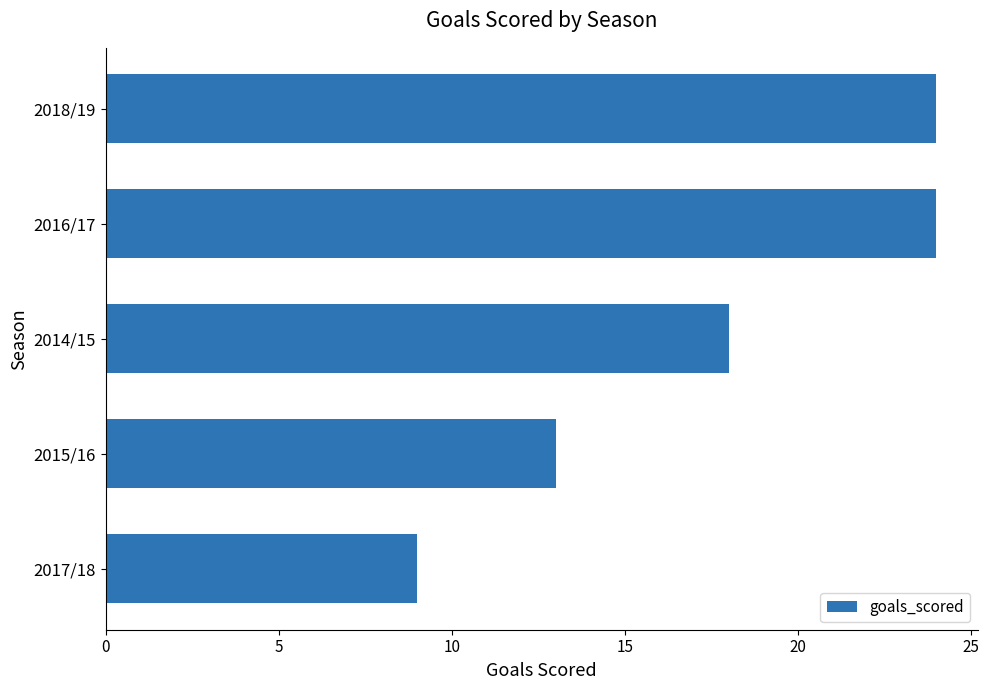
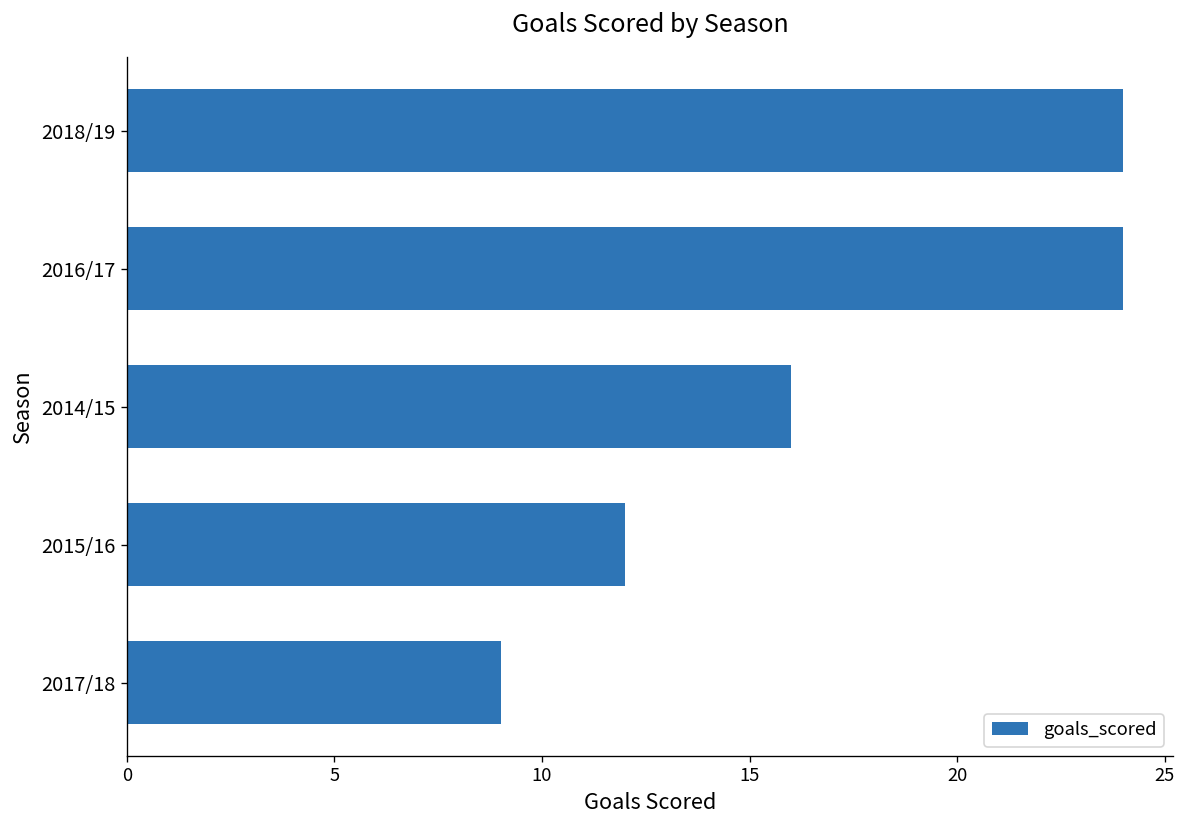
2014/15: 18 -> 16
2015/16: 13 -> 12
